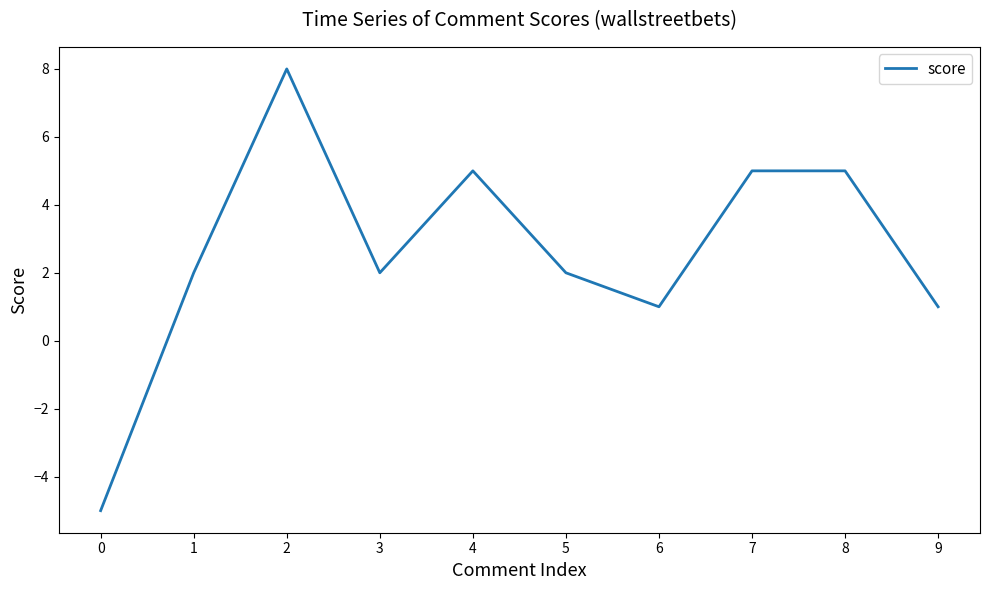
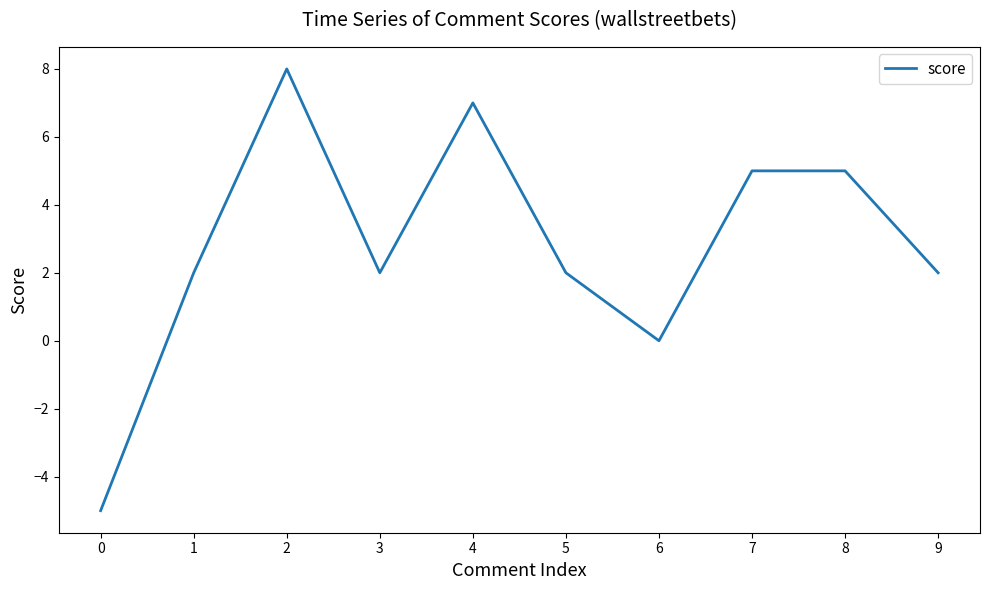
4: 5 -> 7
6: 1 -> 0
9: 1 -> 2
